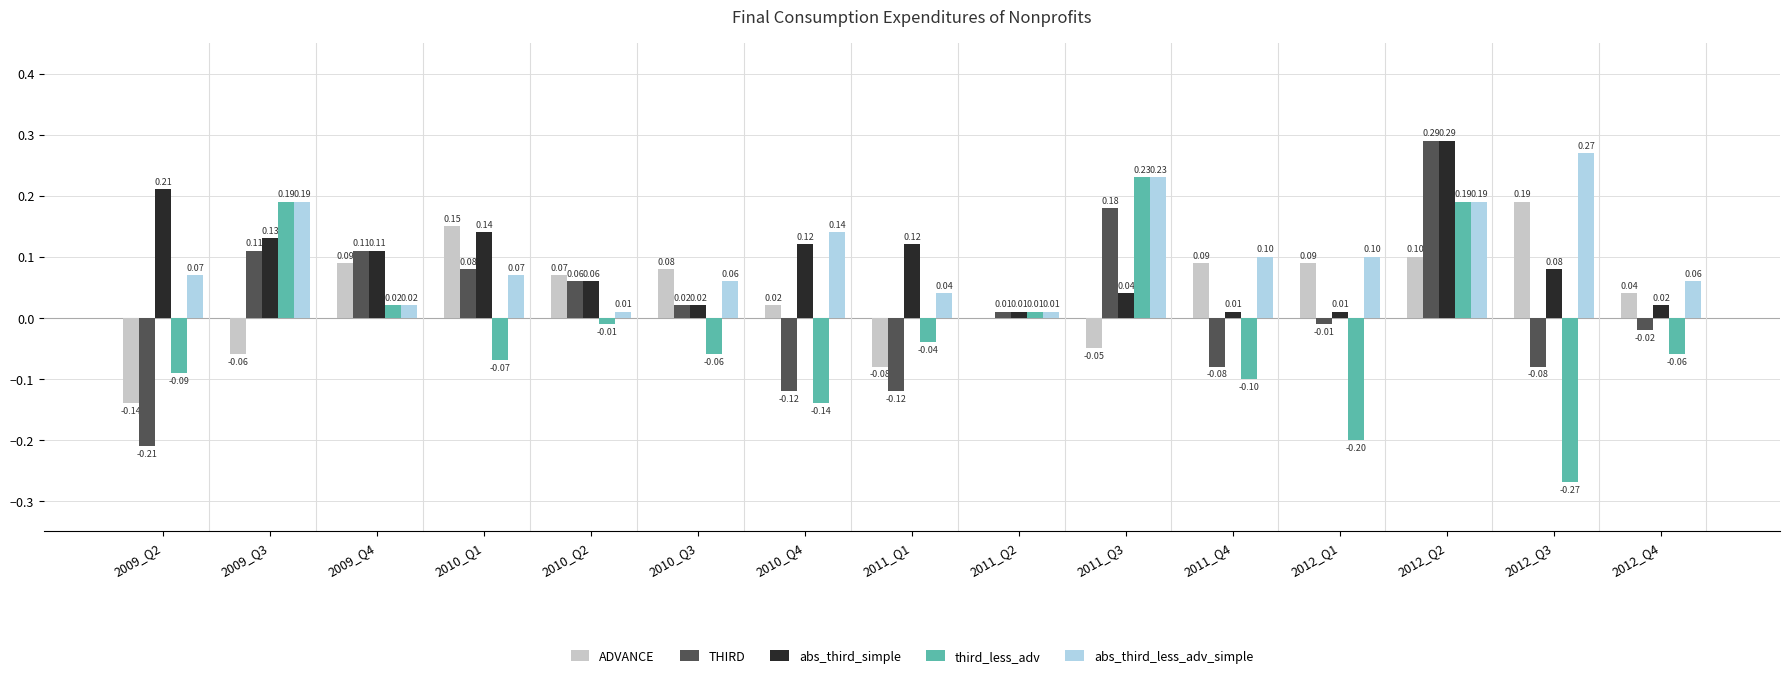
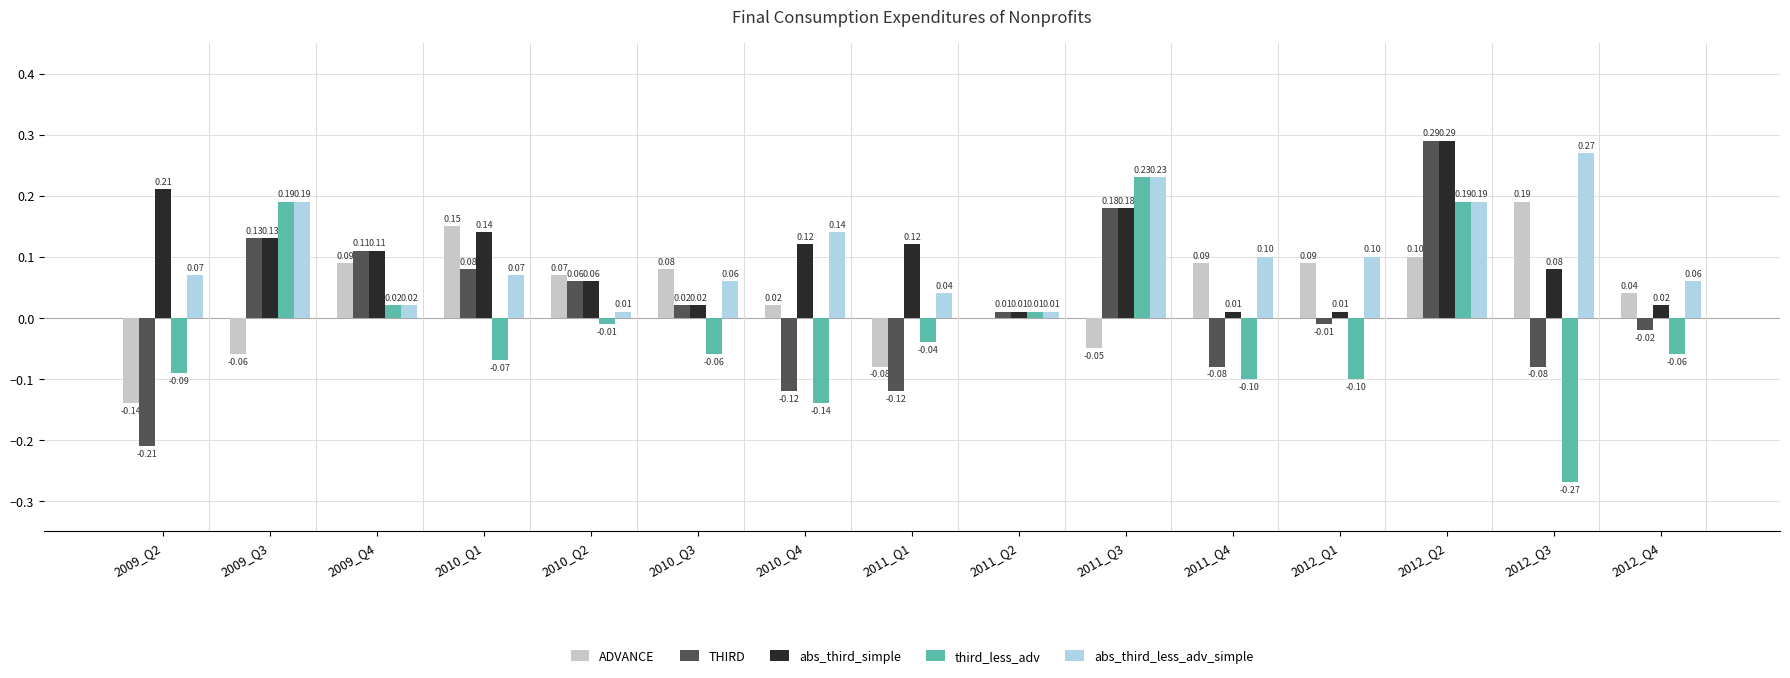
THIRD, 2009_Q3: 0.11 -> 0.13
abs_third_simple, 2011_Q3: 0.04 -> 0.18
third_less_adv, 2012_Q1: -0.20 -> -0.10
